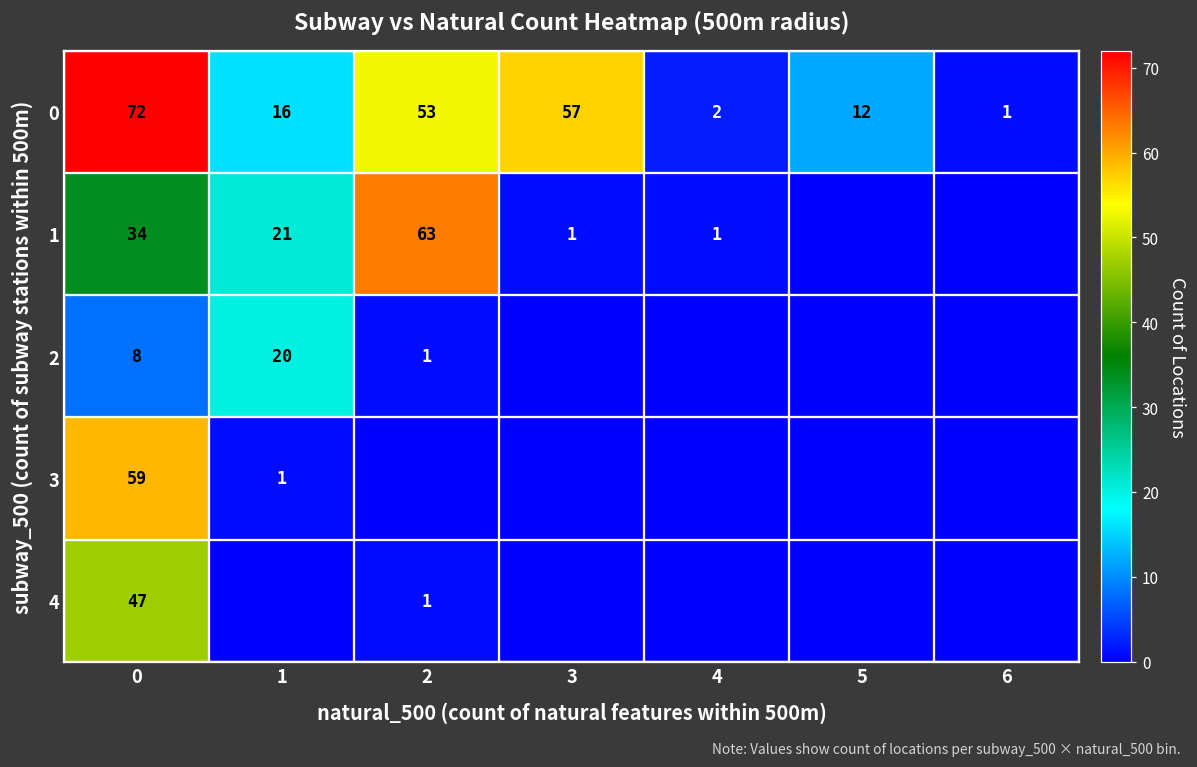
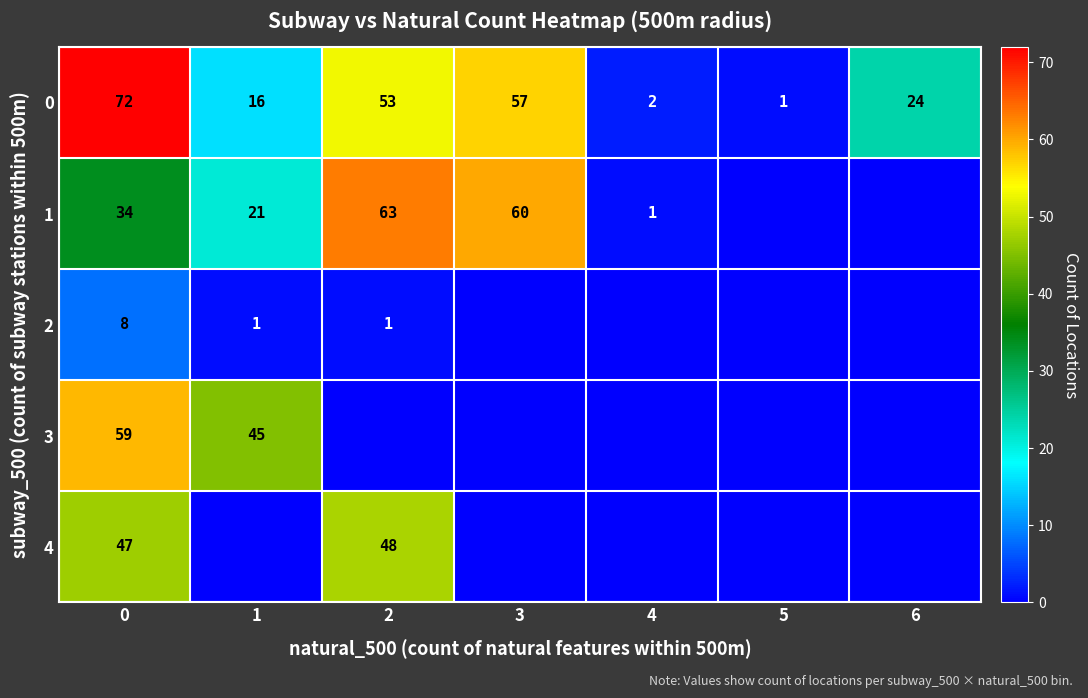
0, 5: 12 -> 1
0, 6: 1 -> 24
1, 3: 1 -> 60
2, 1: 20 -> 1
3, 1: 1 -> 45
4, 2: 1 -> 48
